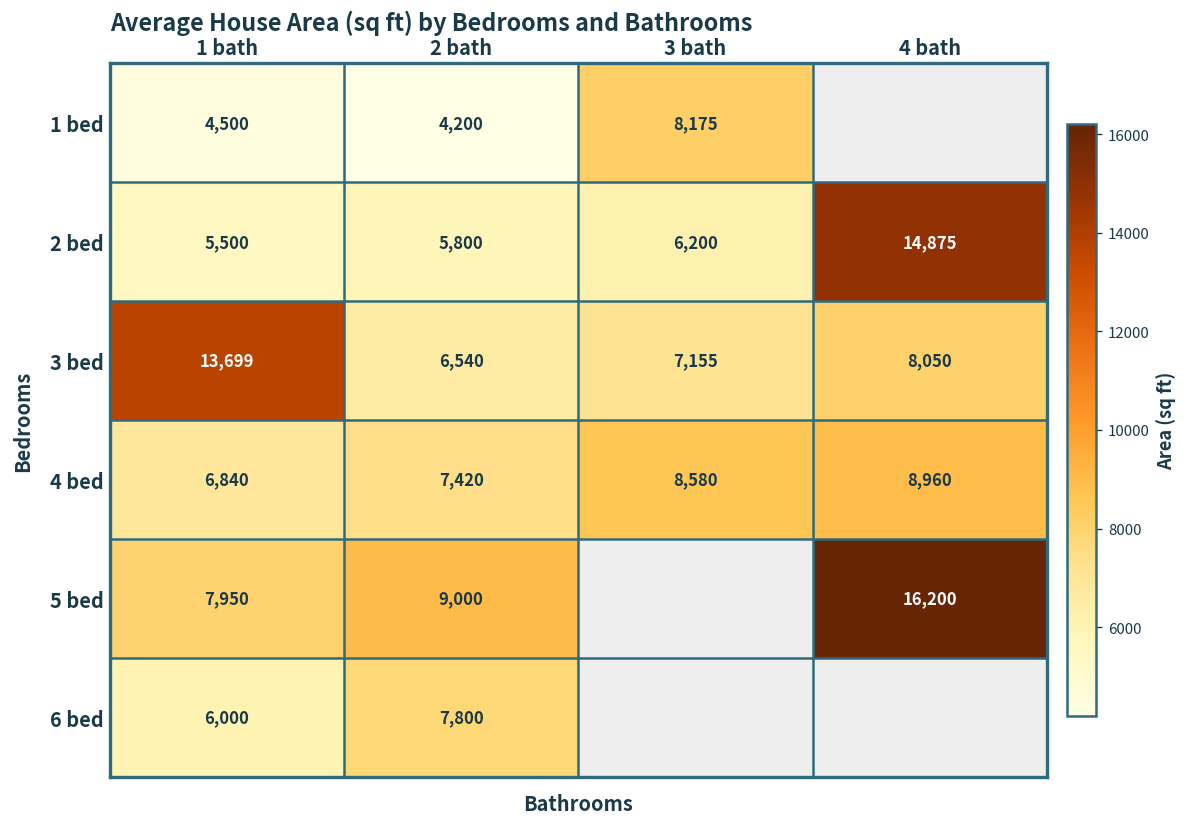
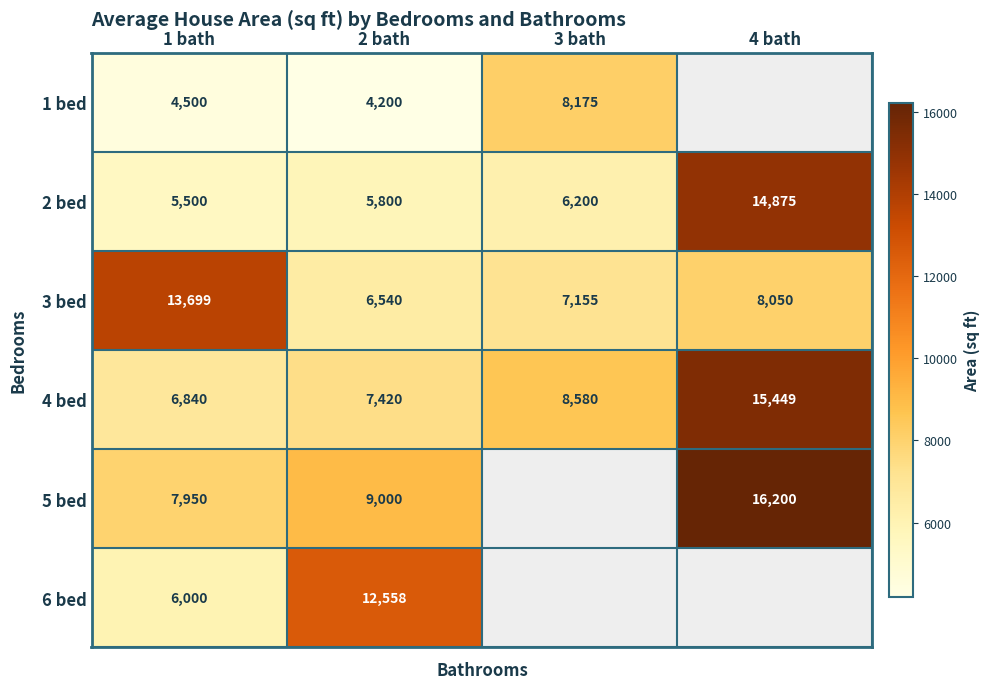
4 bed, 4 bath: 8,960 -> 15,449
6 bed, 2 bath: 7,800 -> 12,558
